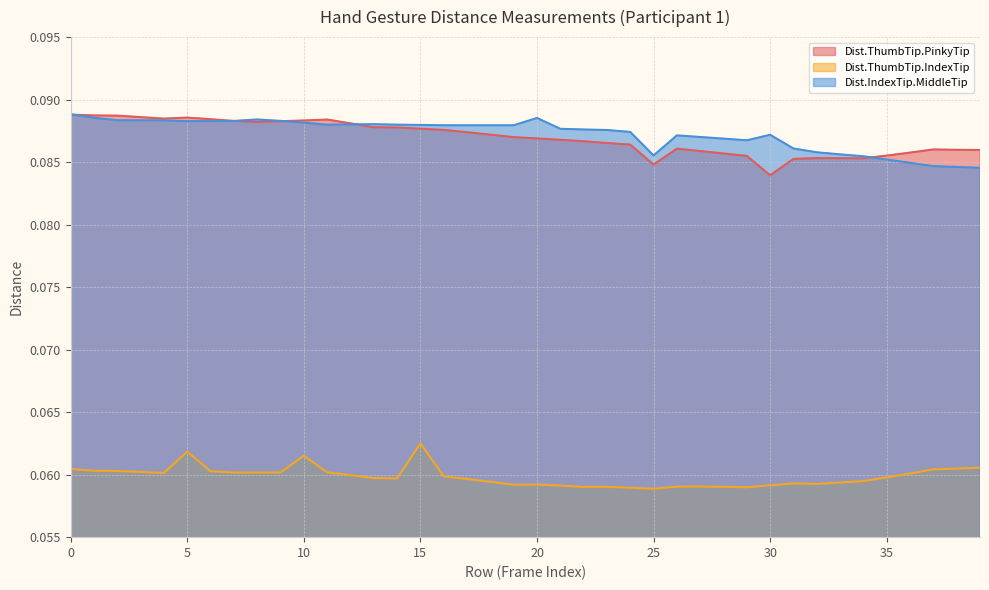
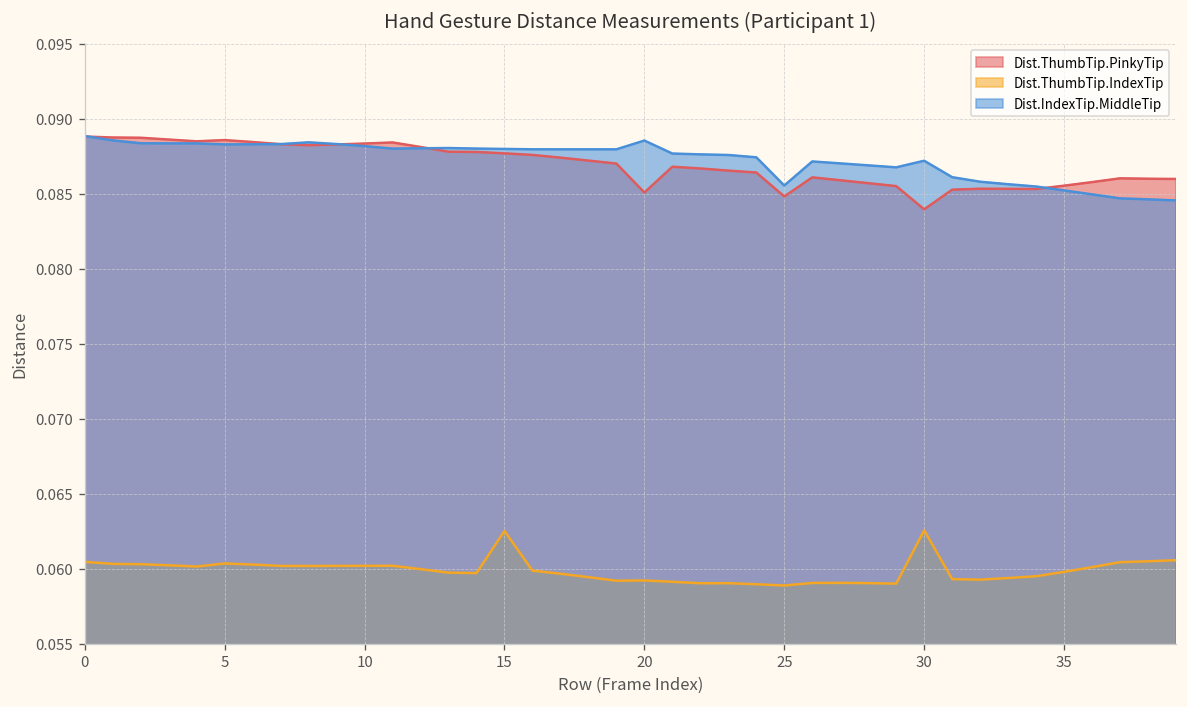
Dist.ThumbTip.IndexTip, 5: 0.0618 -> 0.0603
Dist.ThumbTip.IndexTip, 10: 0.0615 -> 0.0602
Dist.ThumbTip.PinkyTip, 20: 0.0869 -> 0.0851
Dist.ThumbTip.IndexTip, 30: 0.0591 -> 0.0625
